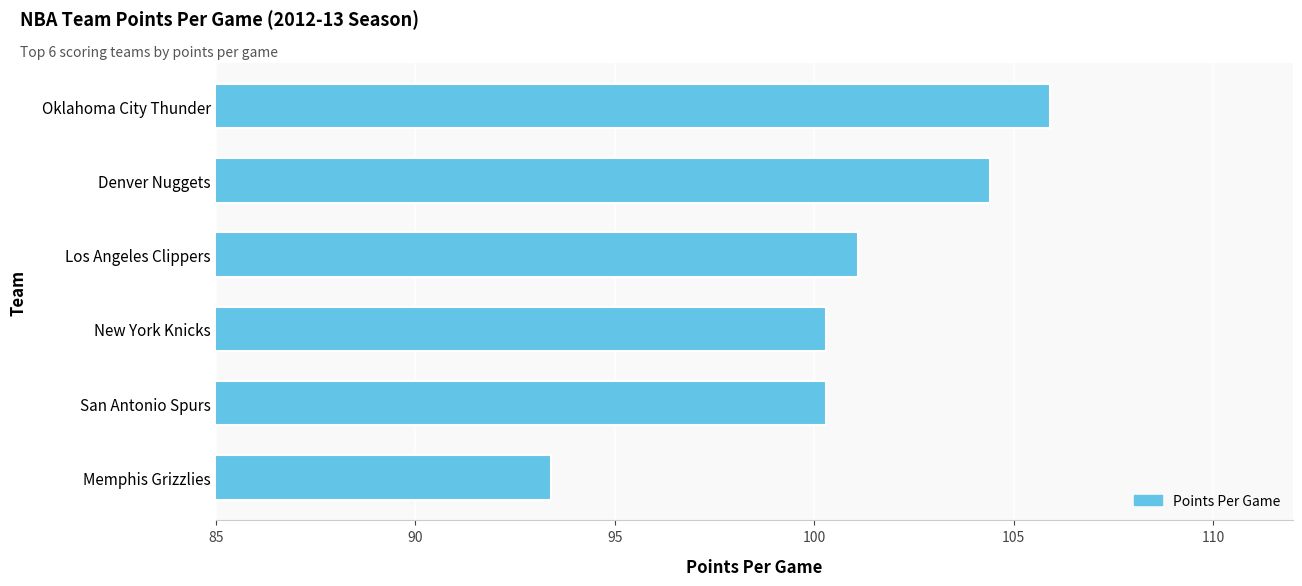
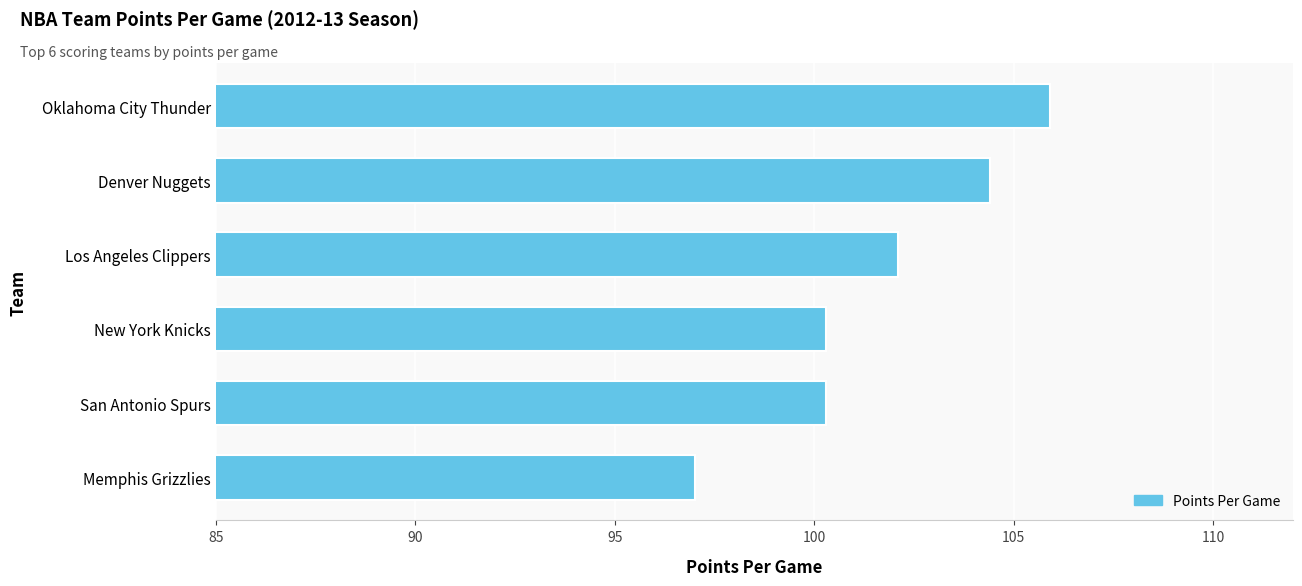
Los Angeles Clippers: 101.1 -> 102.1
Memphis Grizzlies: 93.4 -> 97.0
